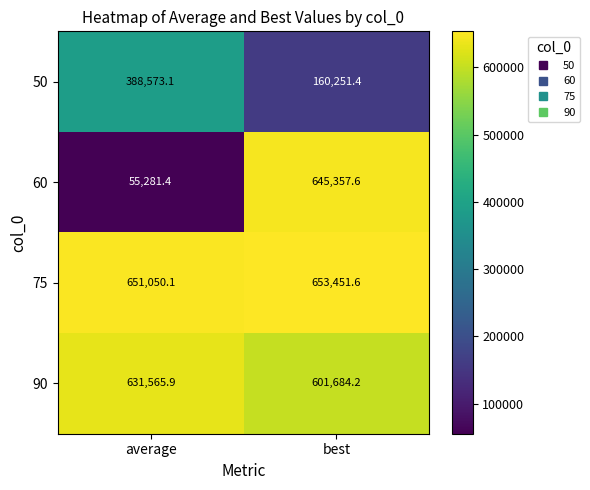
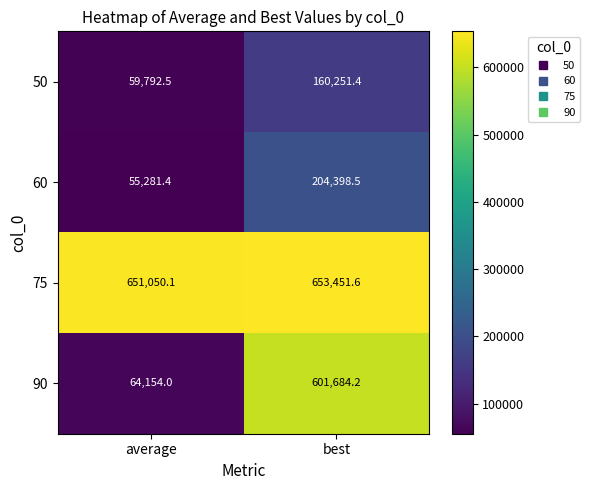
50, average: 388,573.1 -> 59,792.5
60, best: 645,357.6 -> 204,398.5
90, average: 631,565.9 -> 64,154.0
